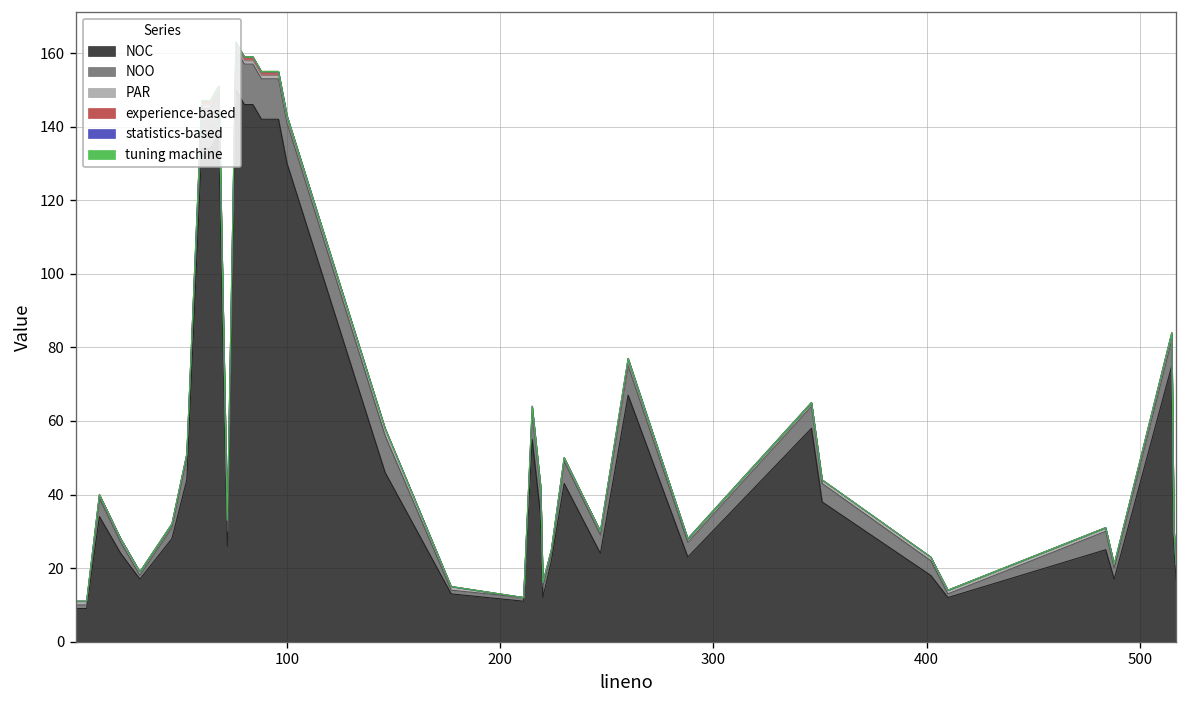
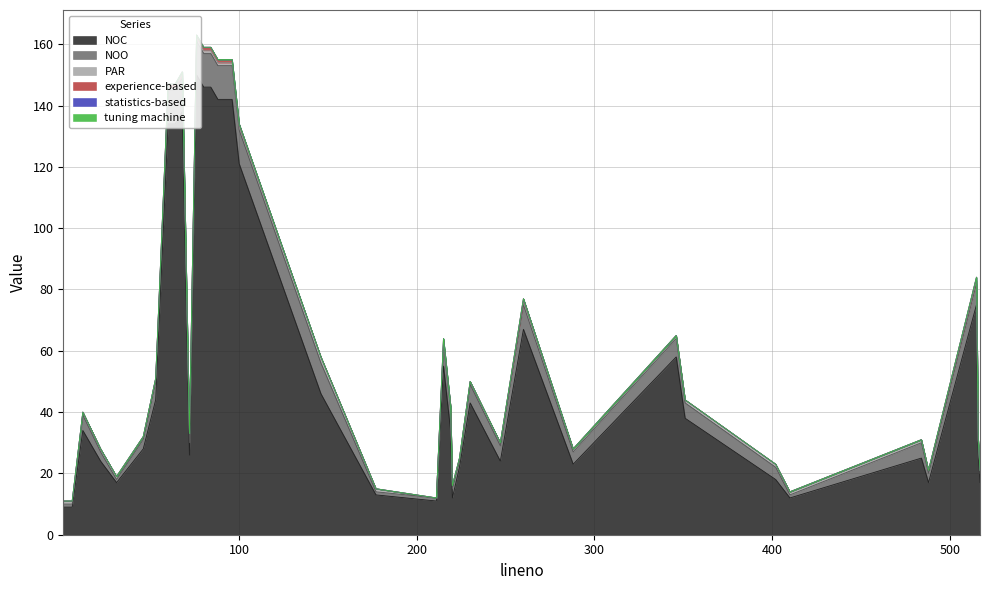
NOC, 100: 130 -> 121
